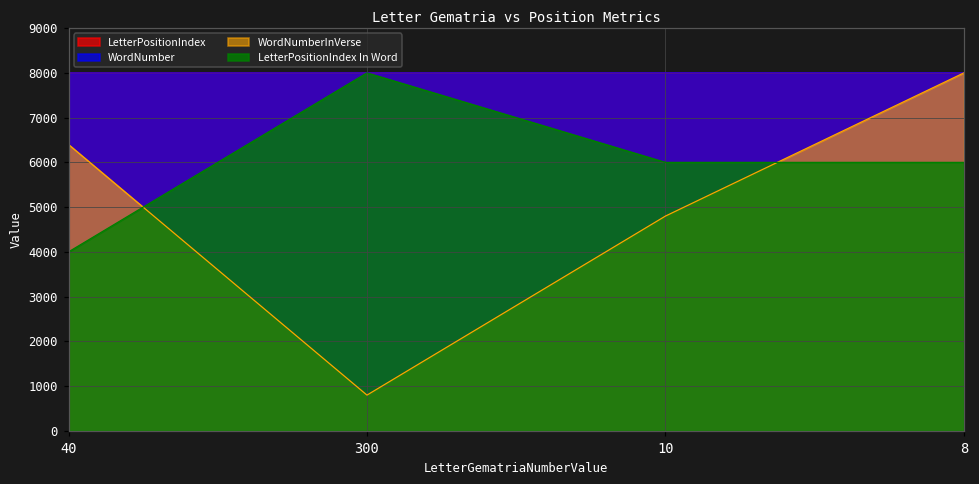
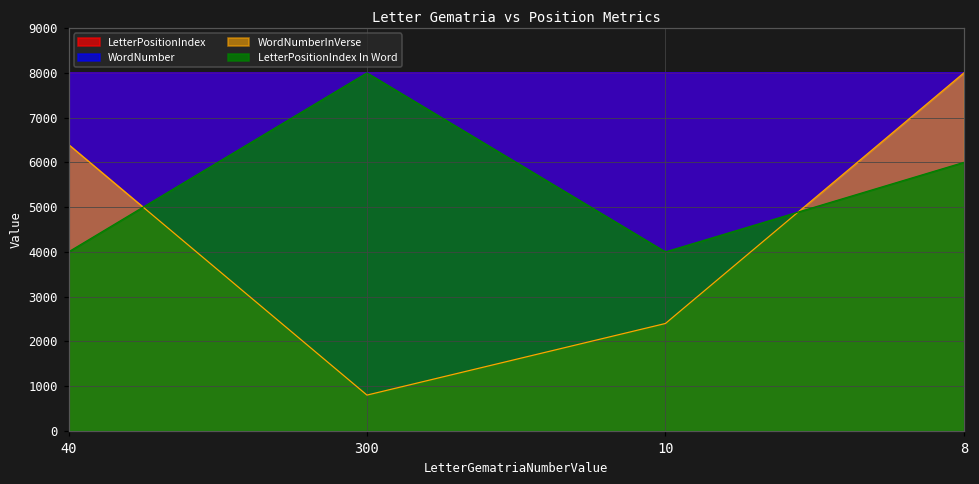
WordNumberInVerse, 10: 4800 -> 2400
LetterPositionIndex In Word, 10: 6000 -> 4000
